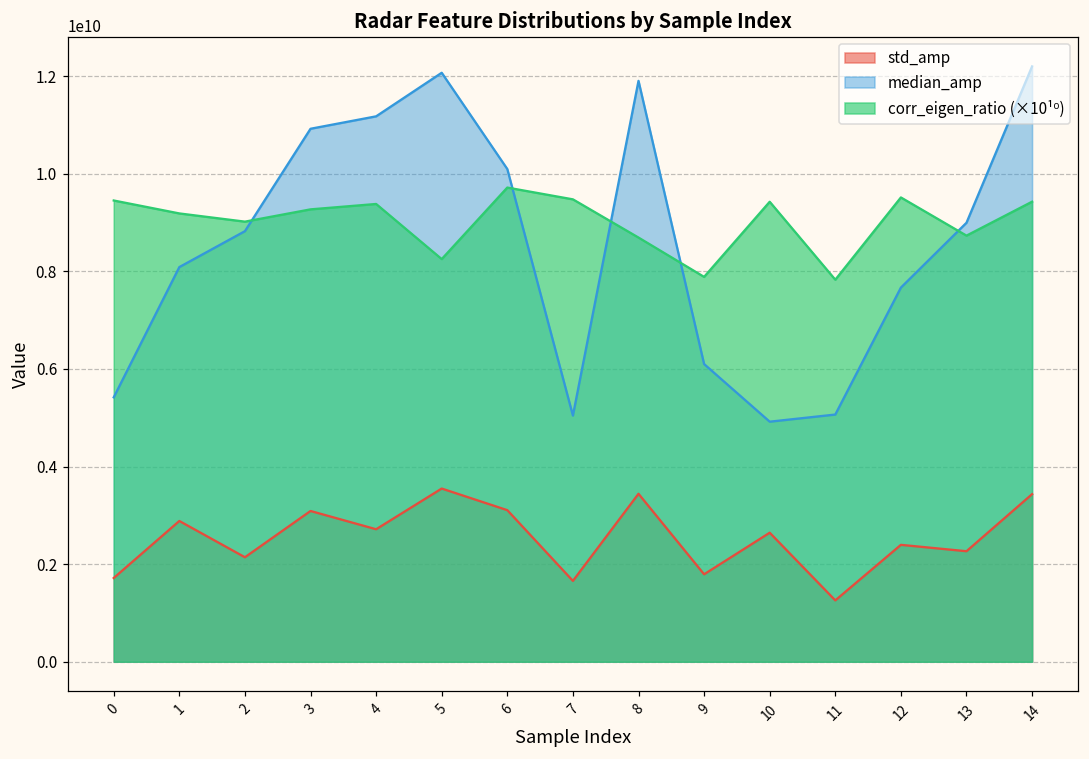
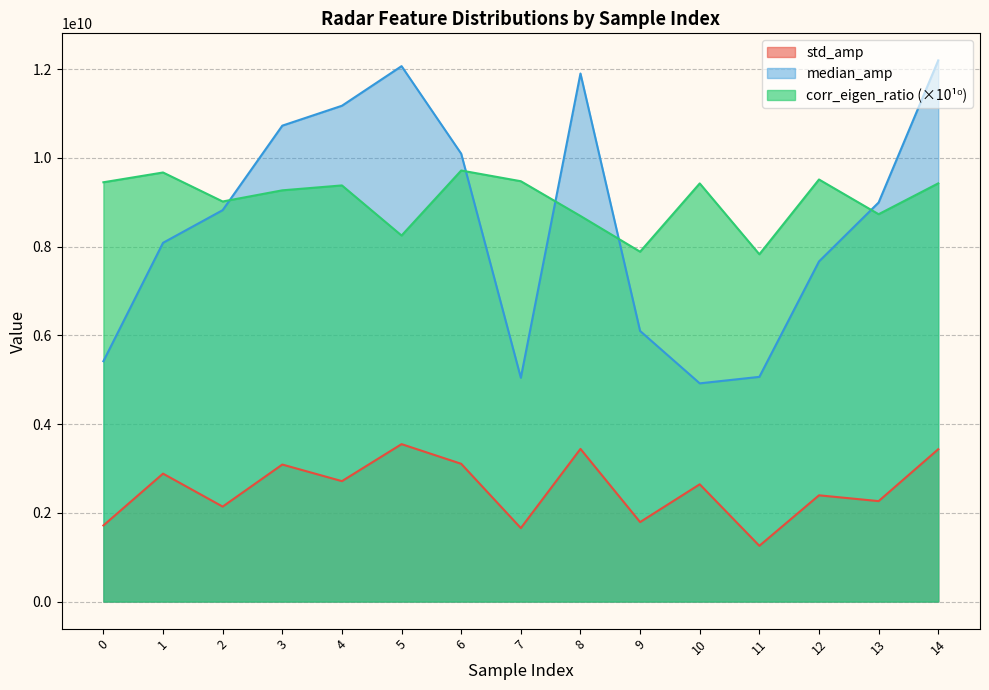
corr_eigen_ratio (×10¹⁰), 1: 9200000000 -> 9700000000
median_amp, 3: 10900000000 -> 10700000000
